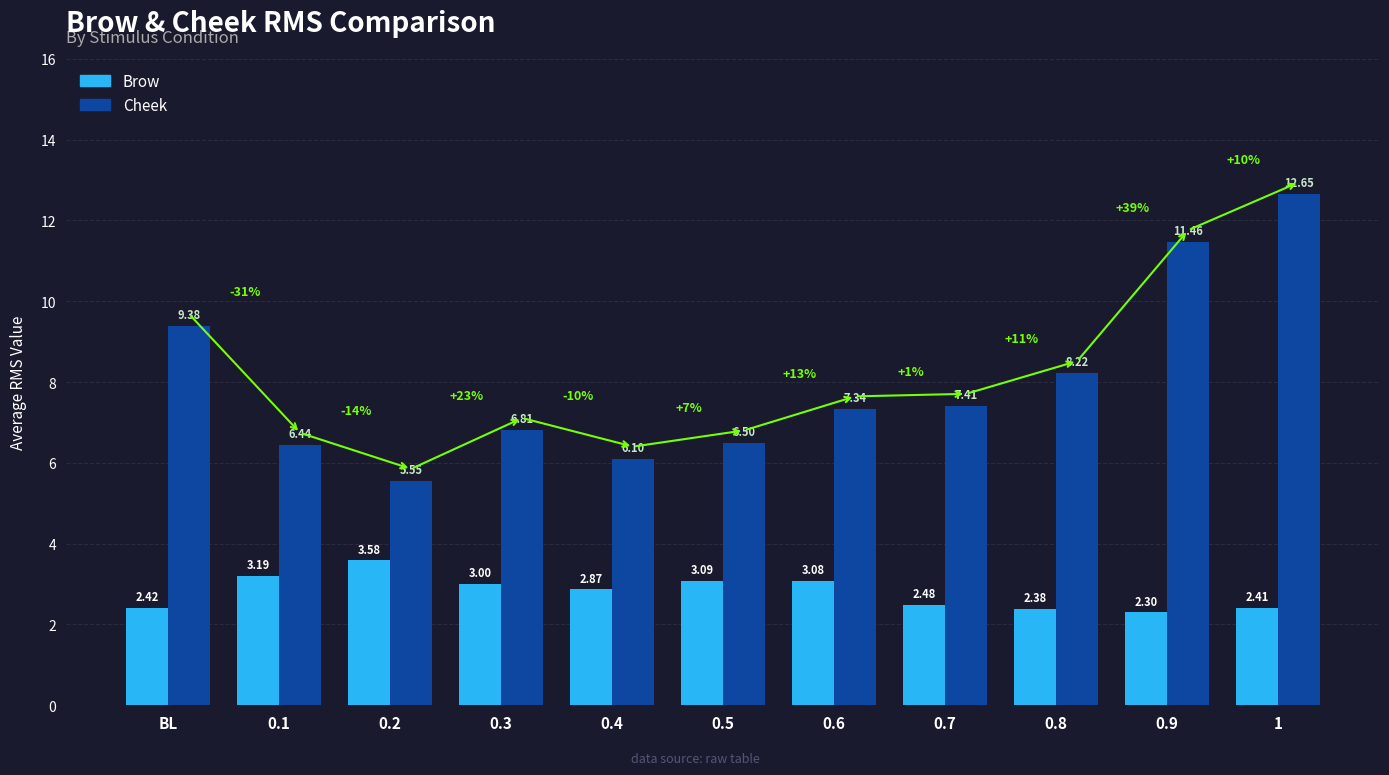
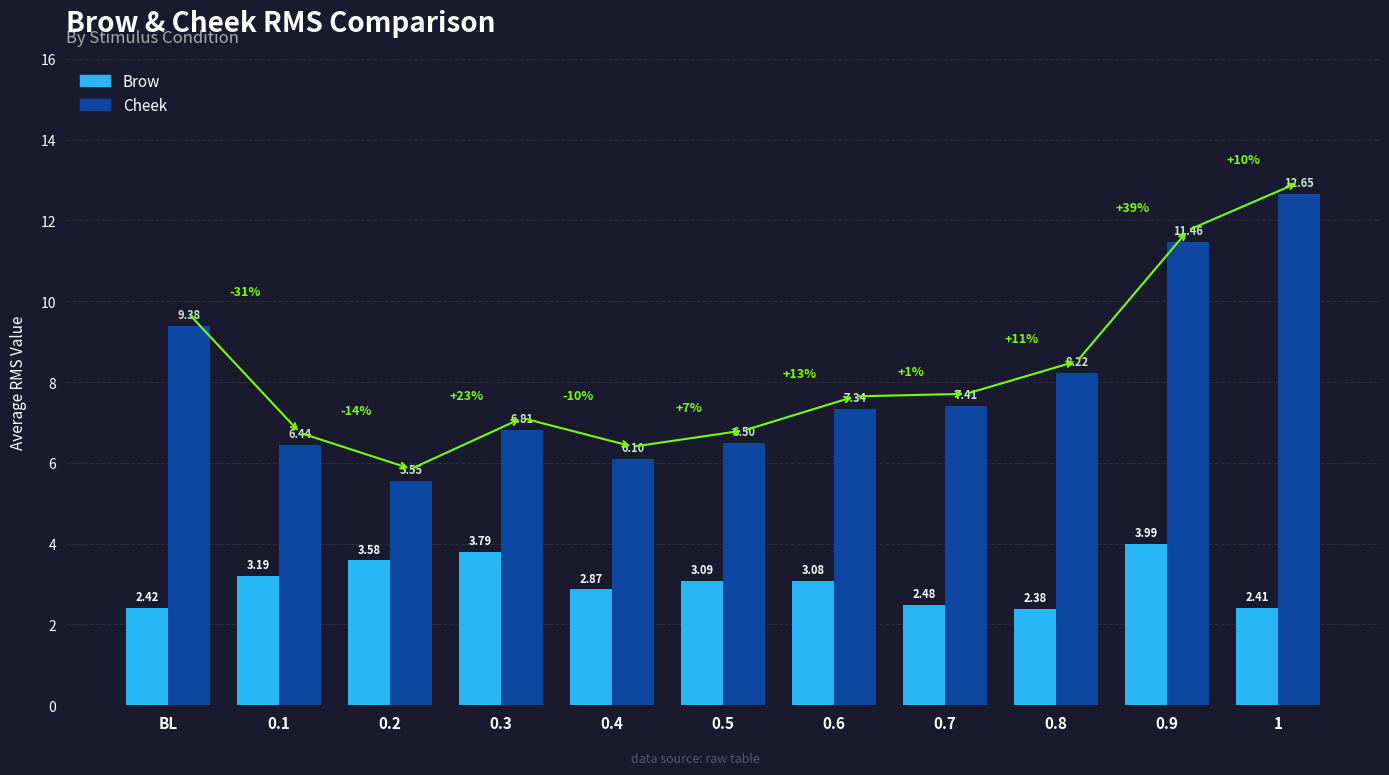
Brow, 0.3: 3.00 -> 3.79
Brow, 0.9: 2.30 -> 3.99
